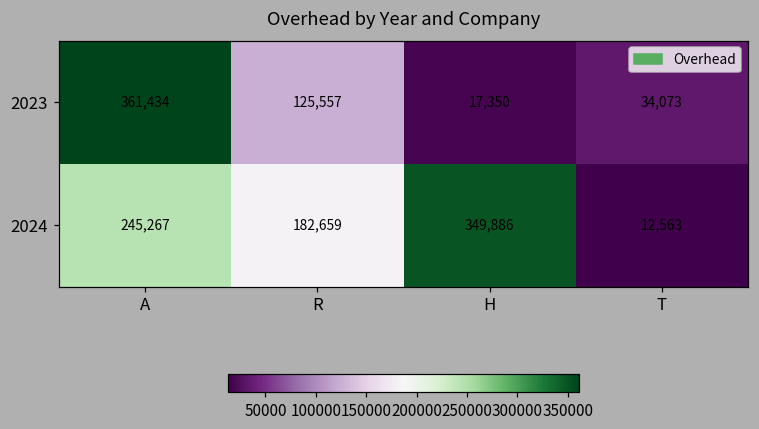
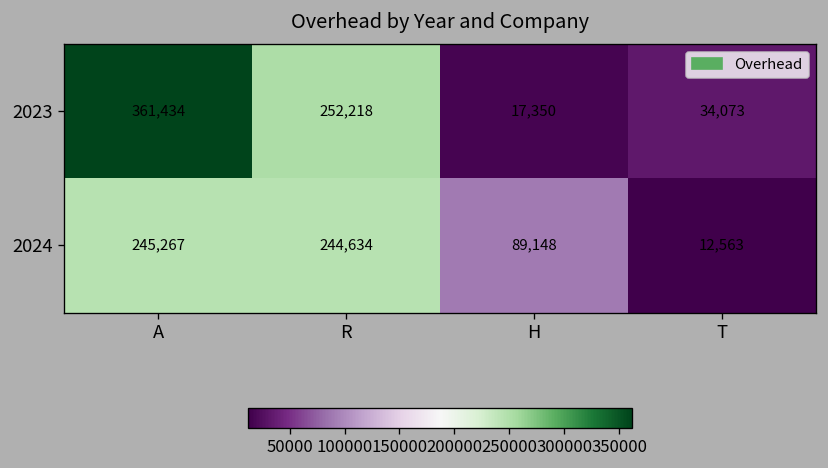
2023, R: 125,557 -> 252,218
2024, R: 182,659 -> 244,634
2024, H: 349,886 -> 89,148
